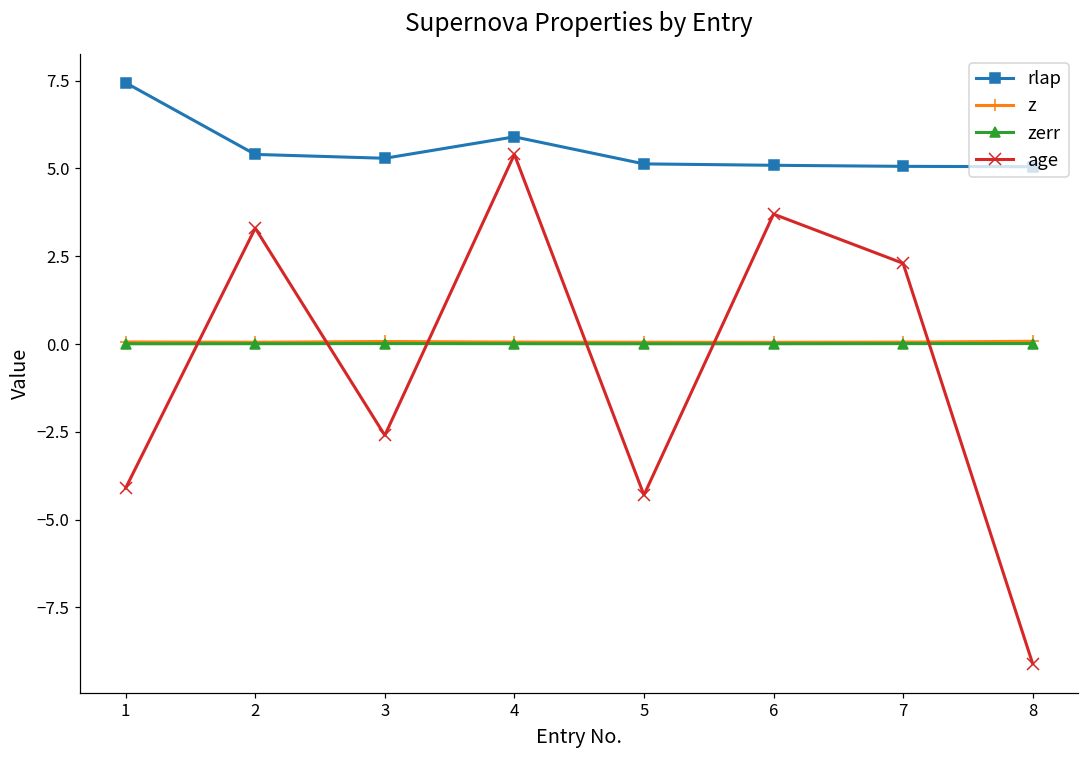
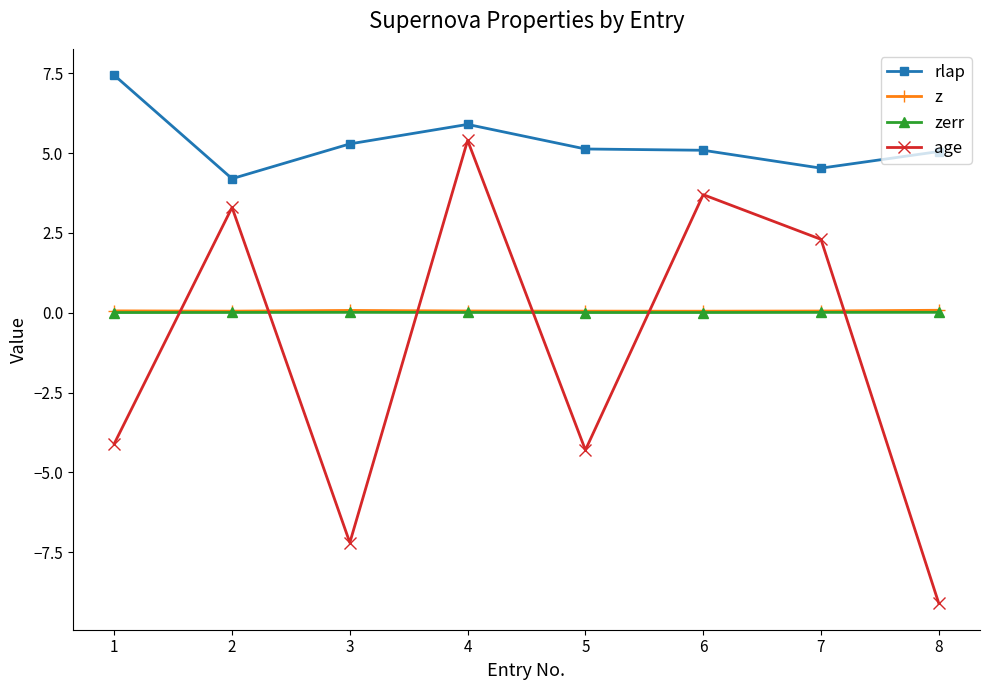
rlap, 2: 5.4 -> 4.2
age, 3: -2.6 -> -7.2
rlap, 7: 5.1 -> 4.5
